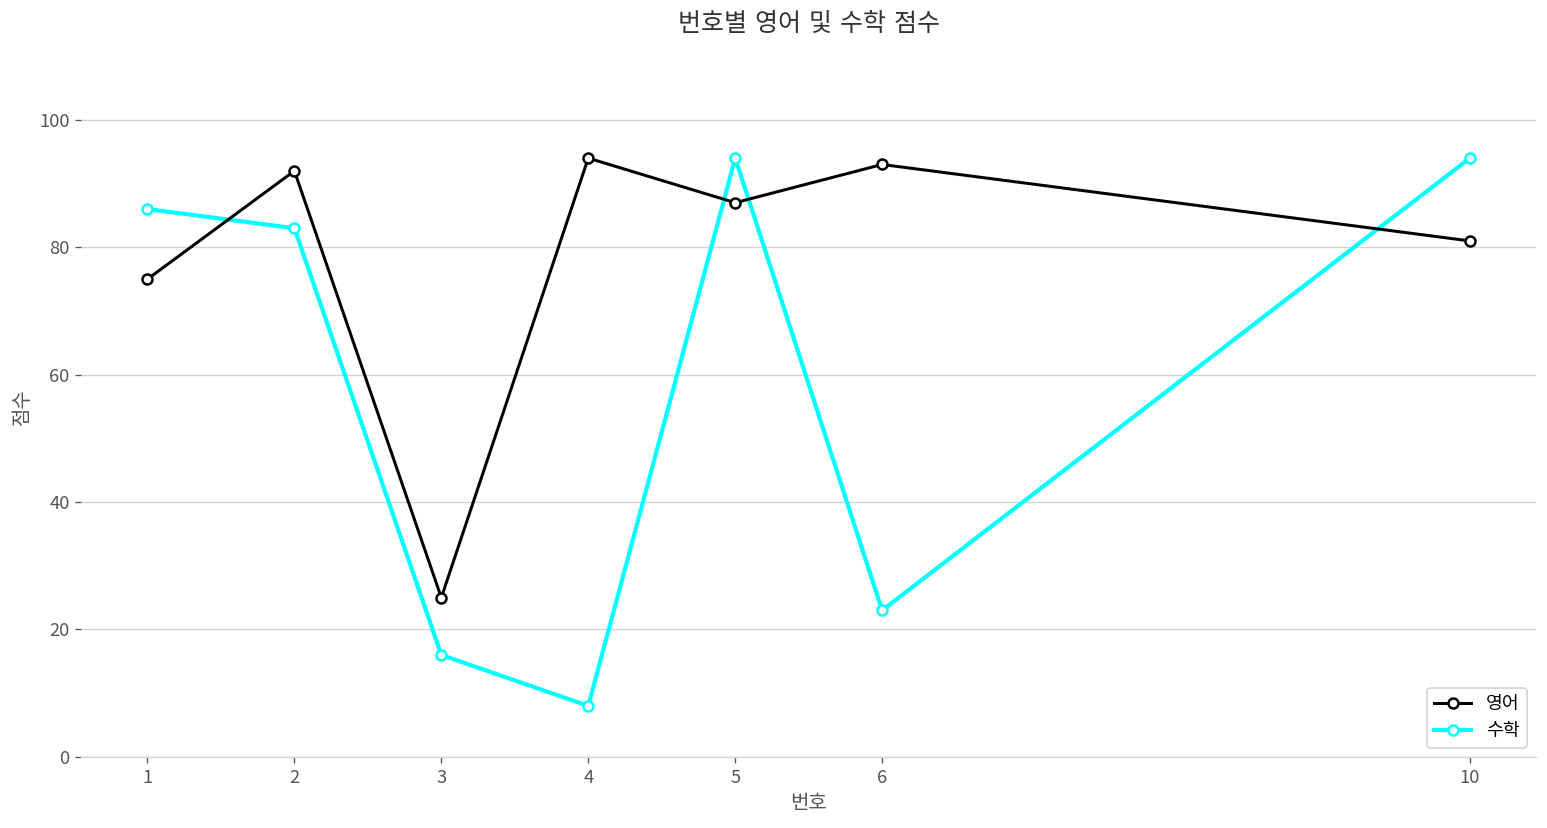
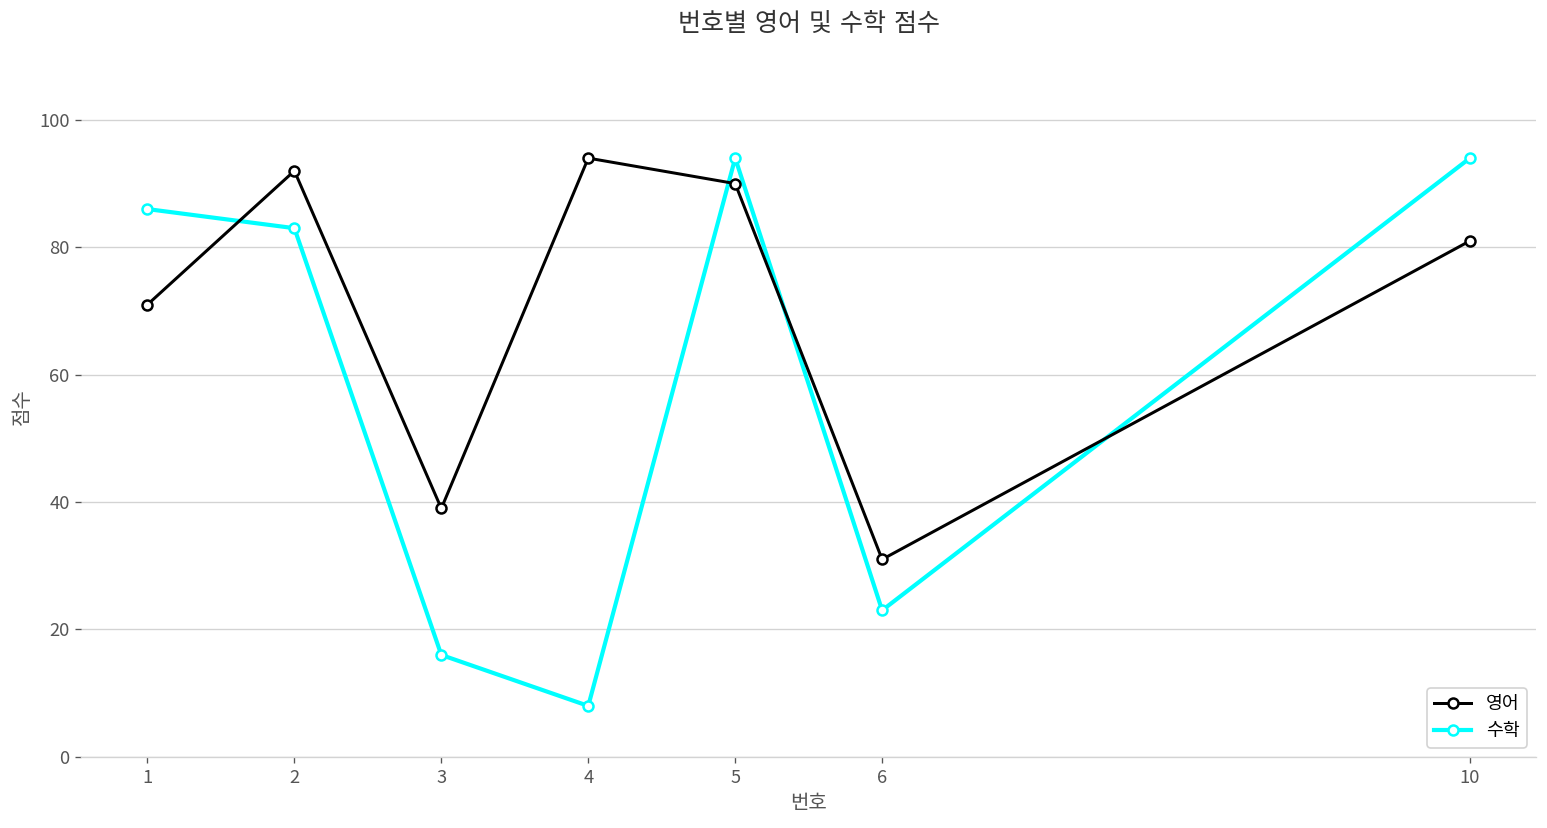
영어, 1: 75 -> 71
영어, 3: 25 -> 39
영어, 5: 87 -> 90
영어, 6: 93 -> 31
